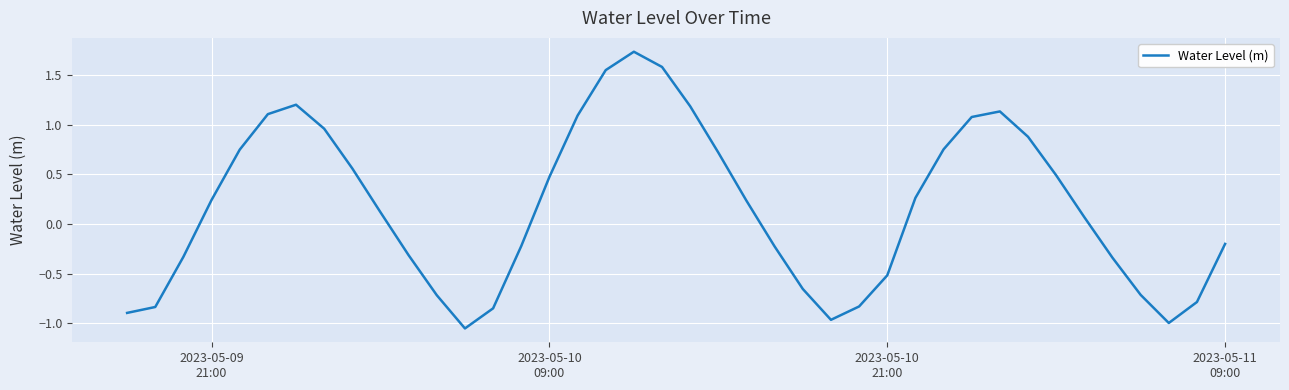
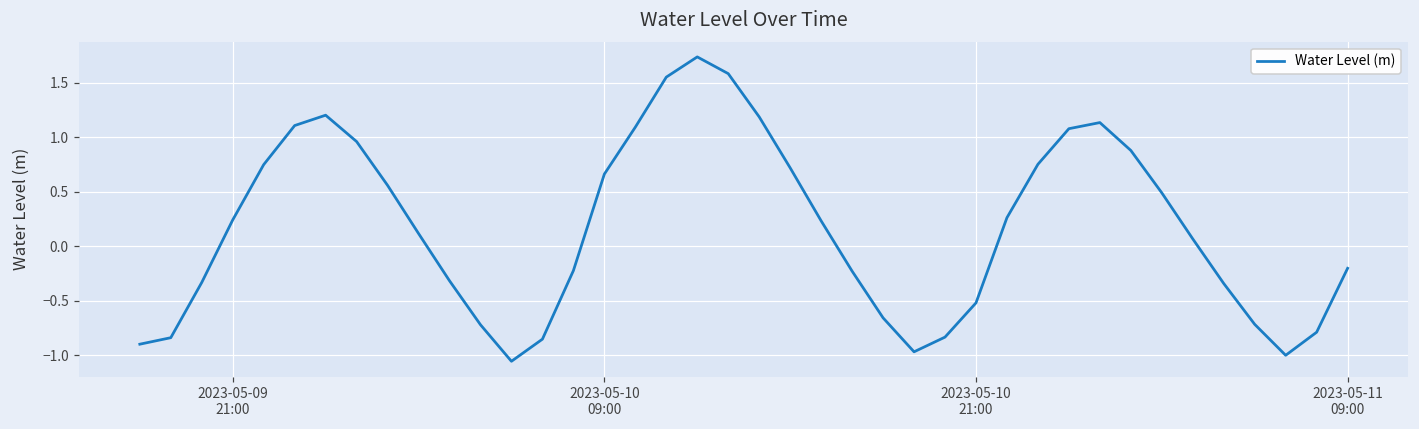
2023-05-10 09:00: 0.5 -> 0.7
